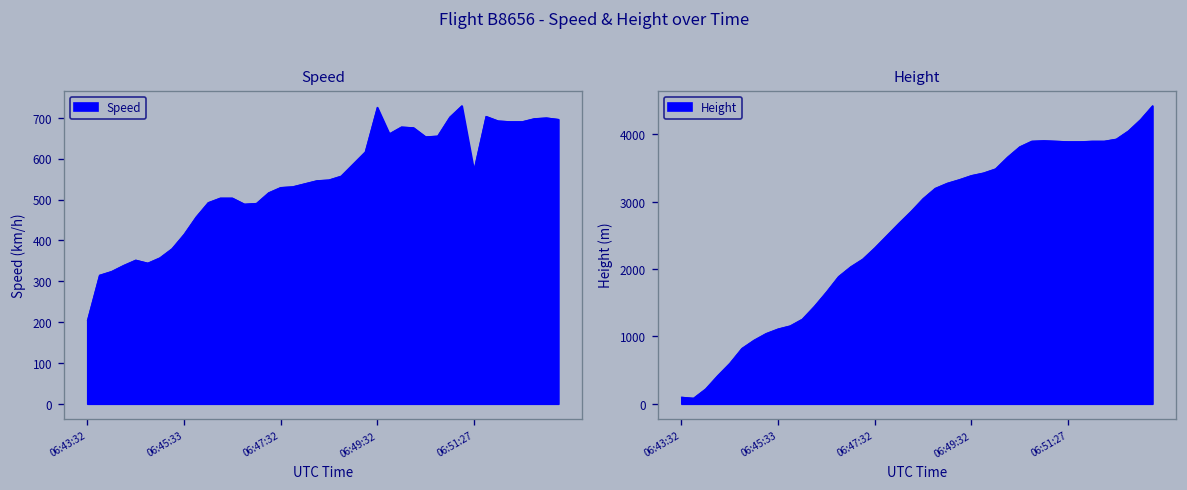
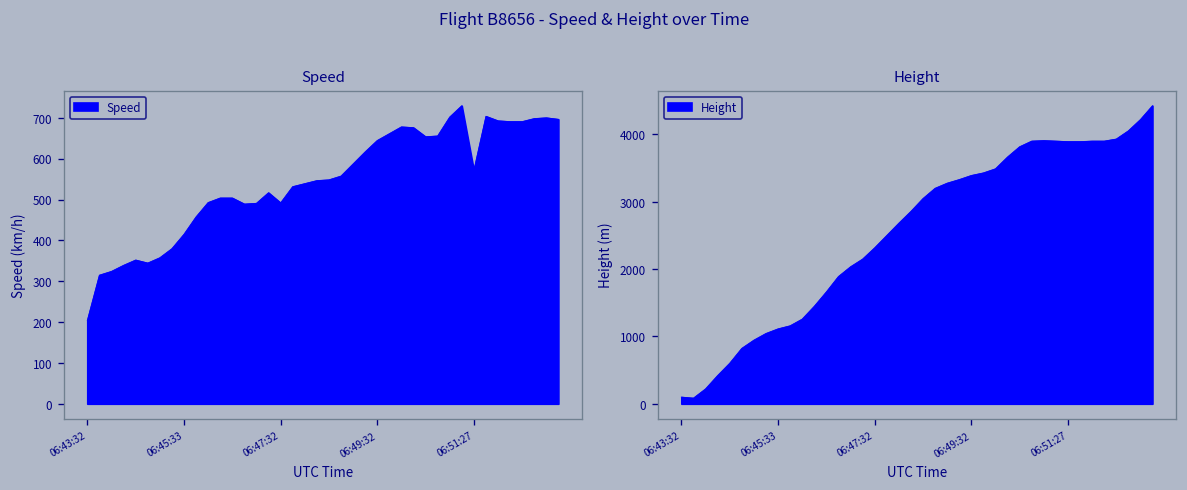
Speed, 06:47:32: 530 -> 490
Speed, 06:49:32: 730 -> 640
